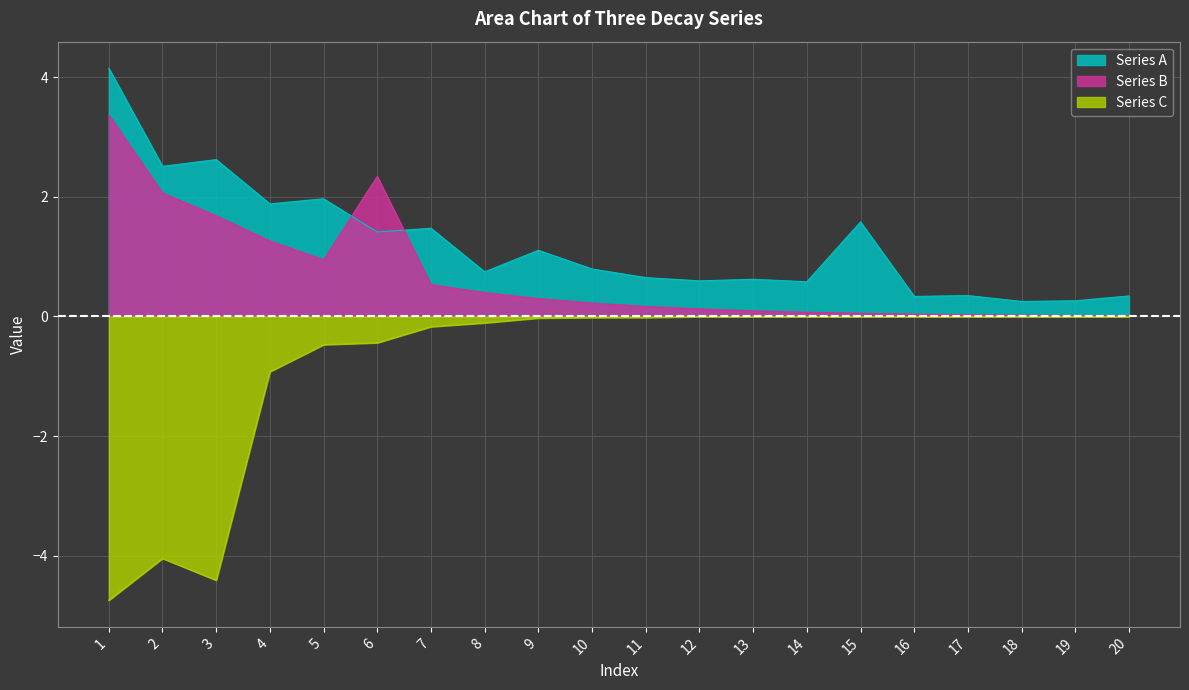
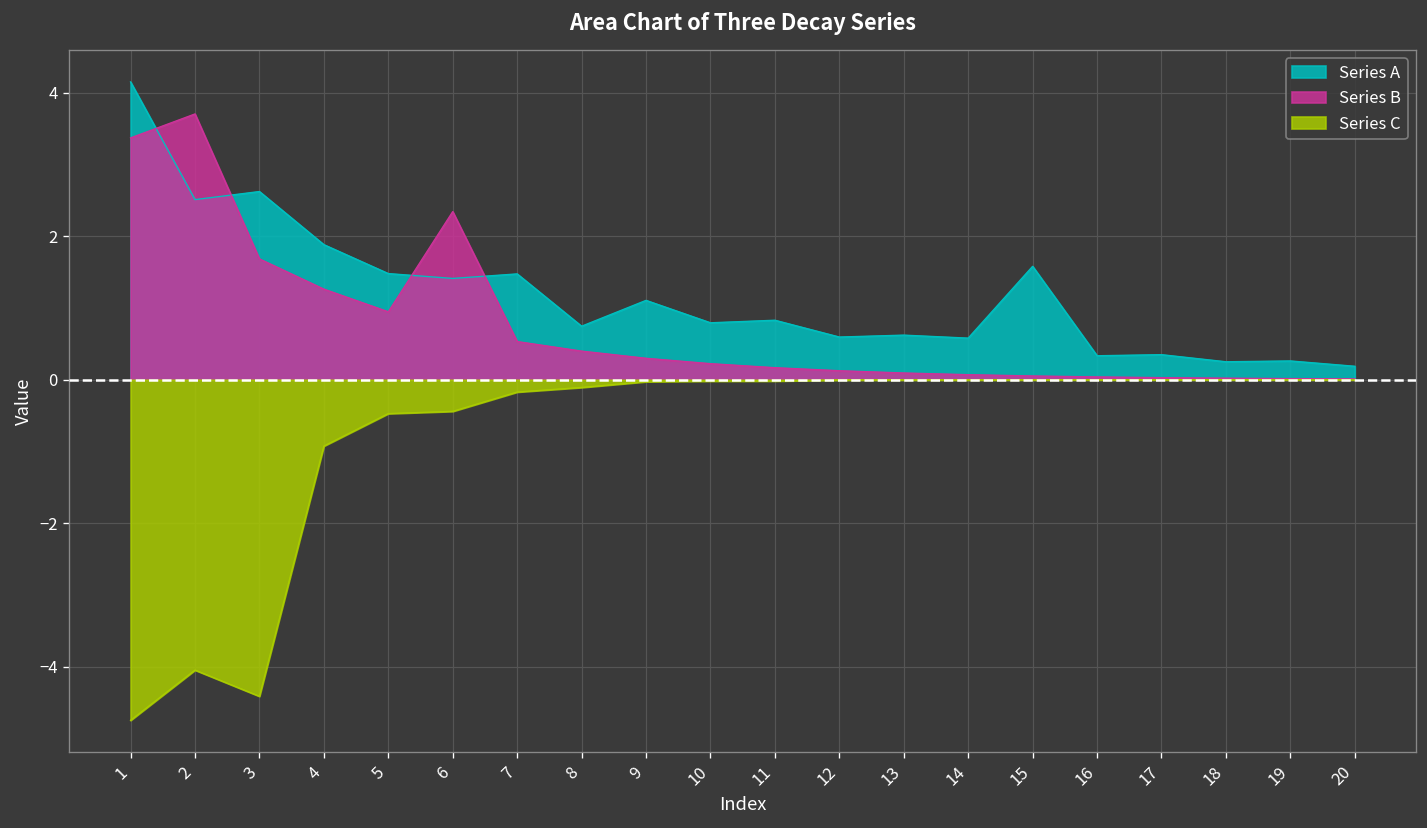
Series B, 2: 2.1 -> 3.7
Series A, 5: 2.0 -> 1.5
Series A, 11: 0.7 -> 0.8
Series A, 20: 0.3 -> 0.2
